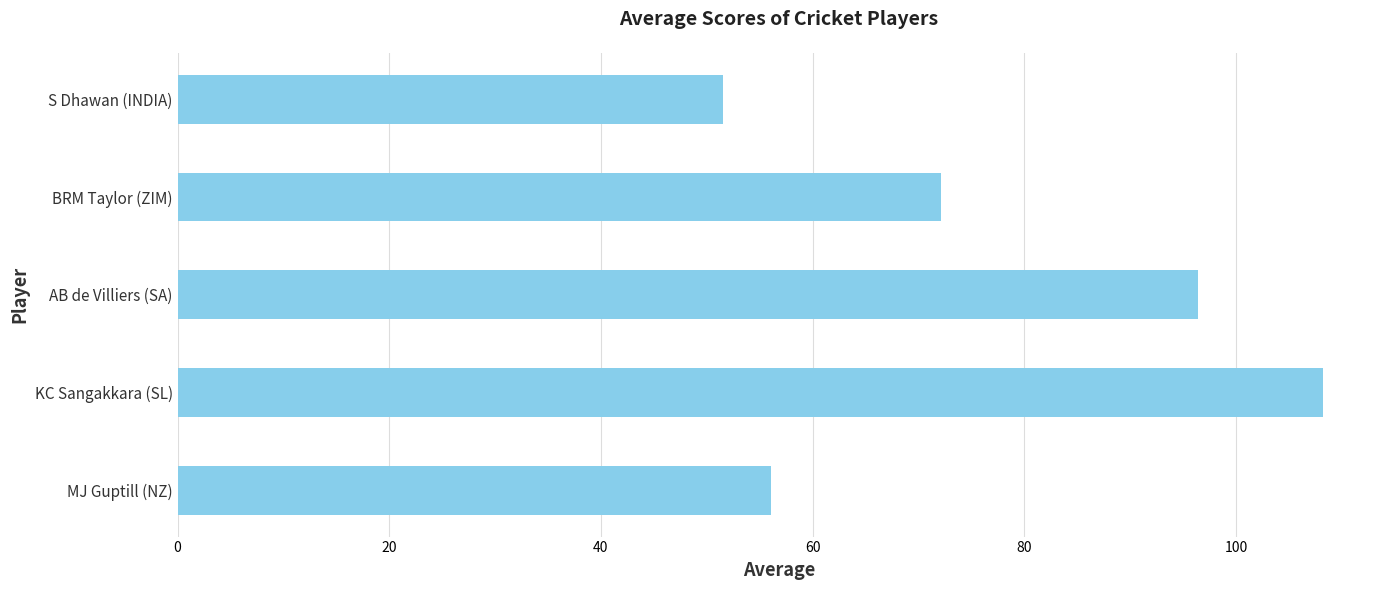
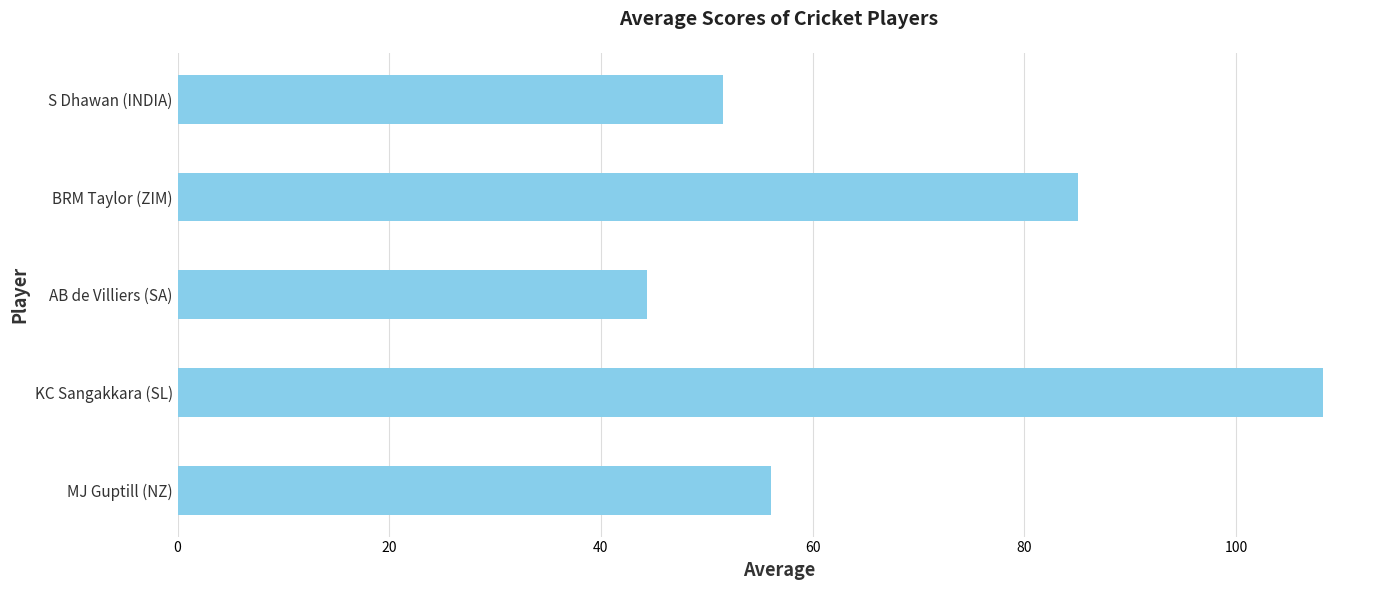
BRM Taylor (ZIM): 72.2 -> 85.1
AB de Villiers (SA): 96.4 -> 44.4
